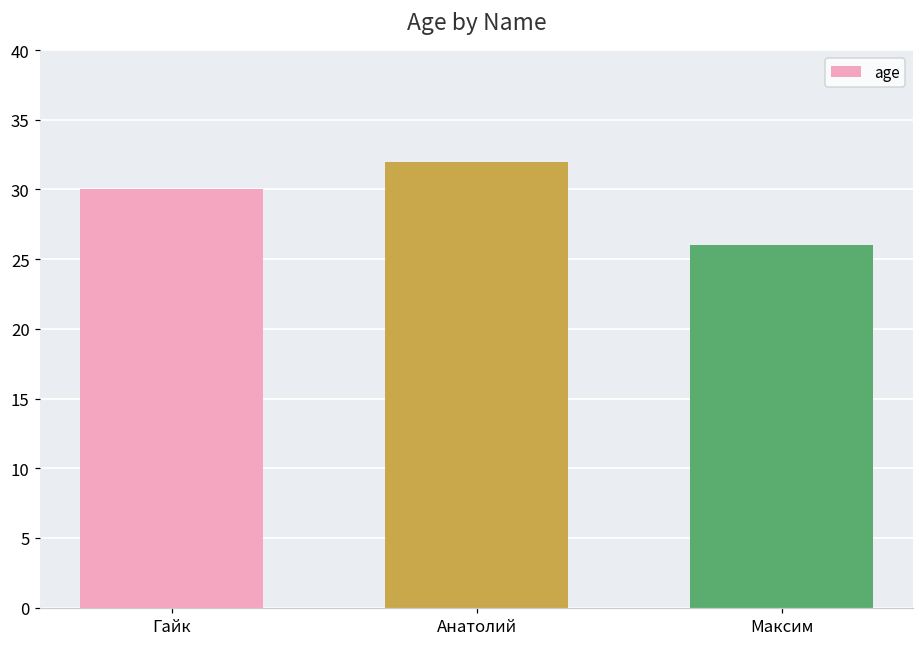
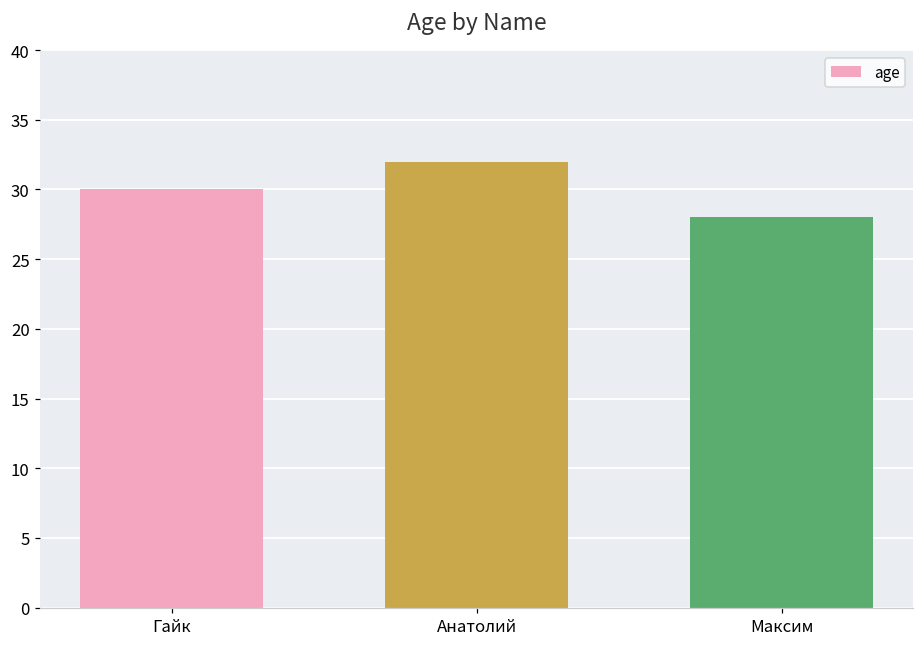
Максим: 26 -> 28
